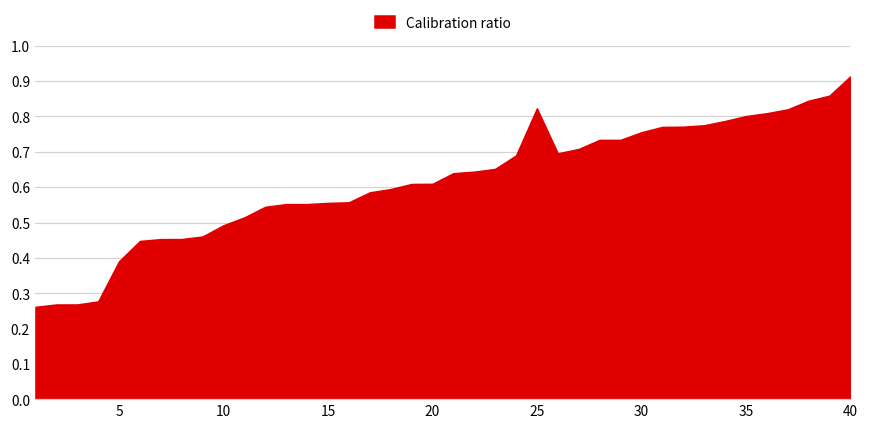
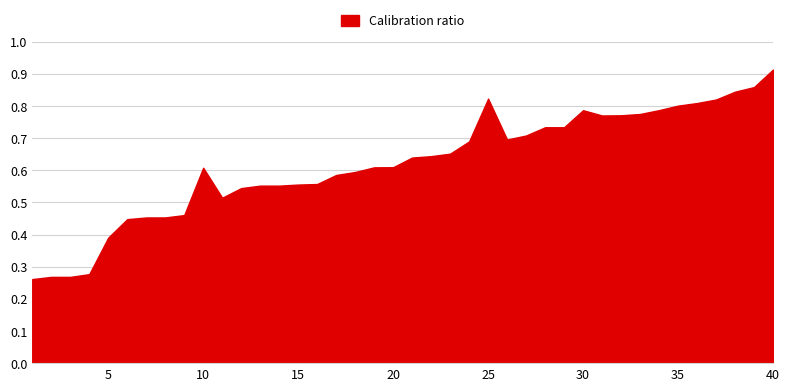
10: 0.49 -> 0.61
30: 0.76 -> 0.79
